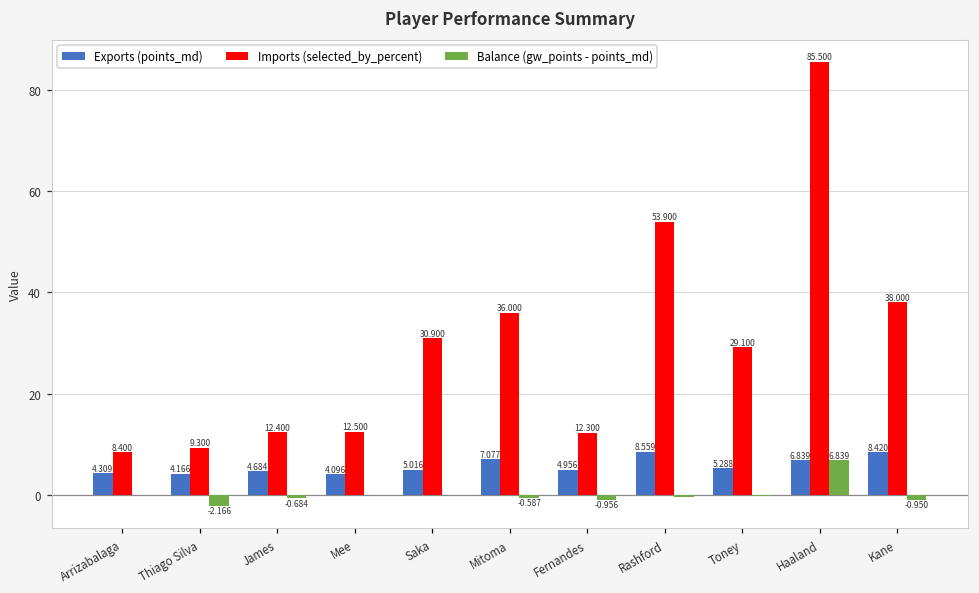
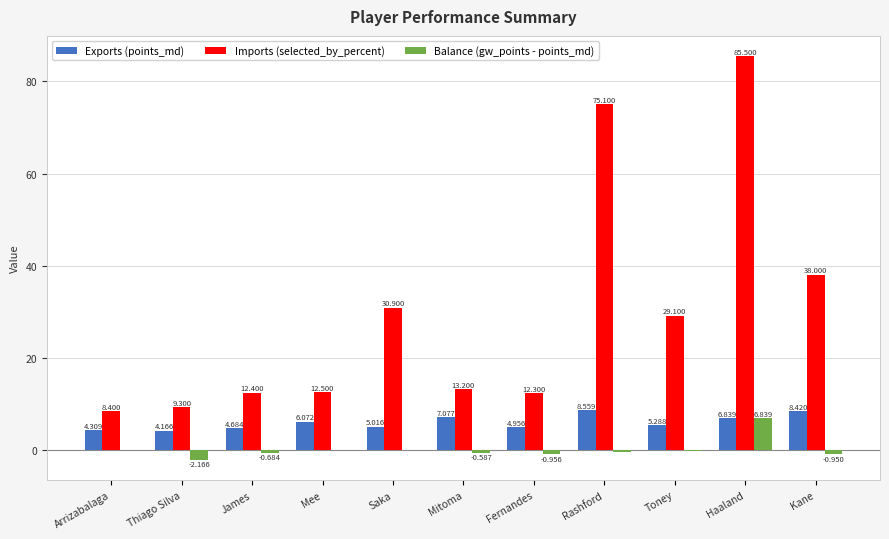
Exports (points_md), Mee: 4.096 -> 6.072
Imports (selected_by_percent), Mitoma: 36.000 -> 13.200
Imports (selected_by_percent), Rashford: 53.900 -> 75.100
